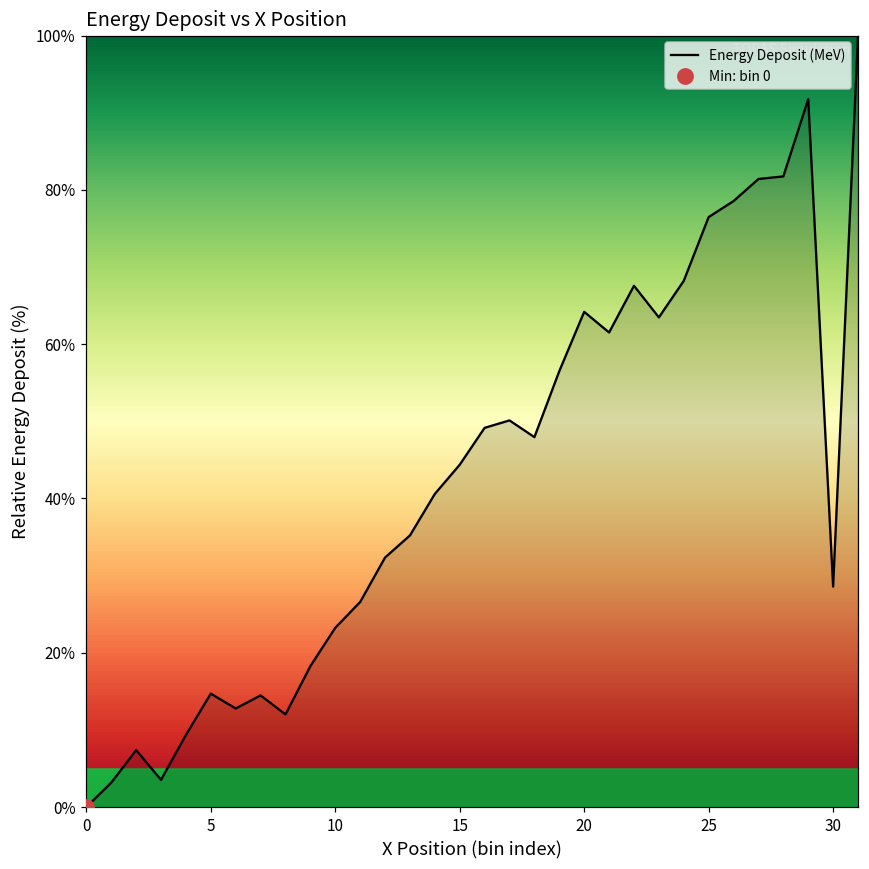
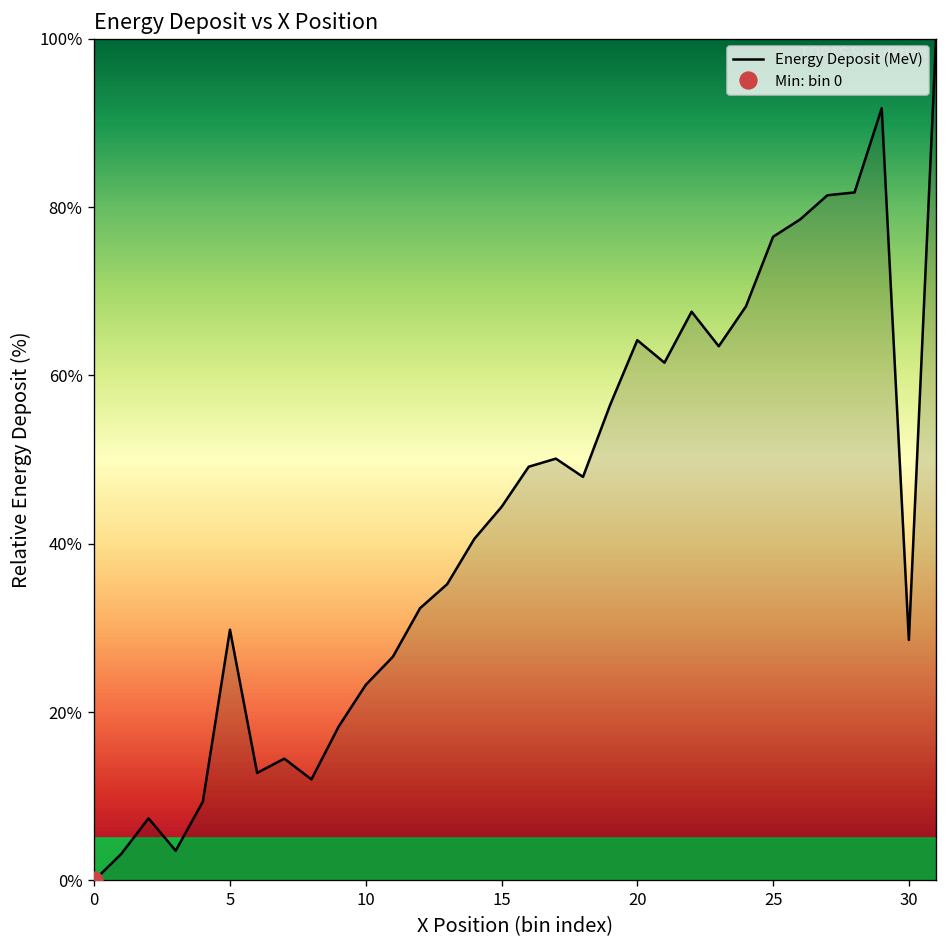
Energy Deposit (MeV), 5: 15% -> 30%
